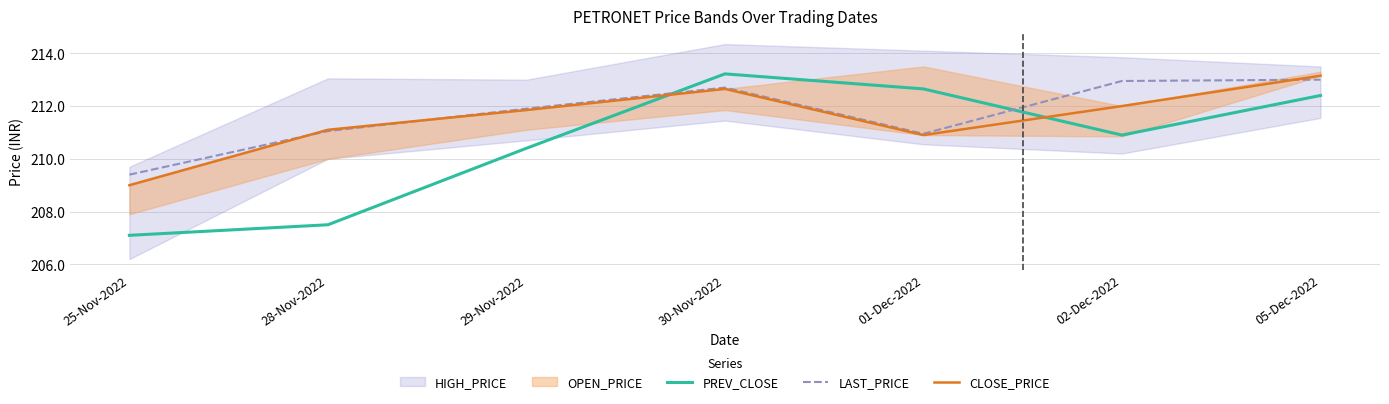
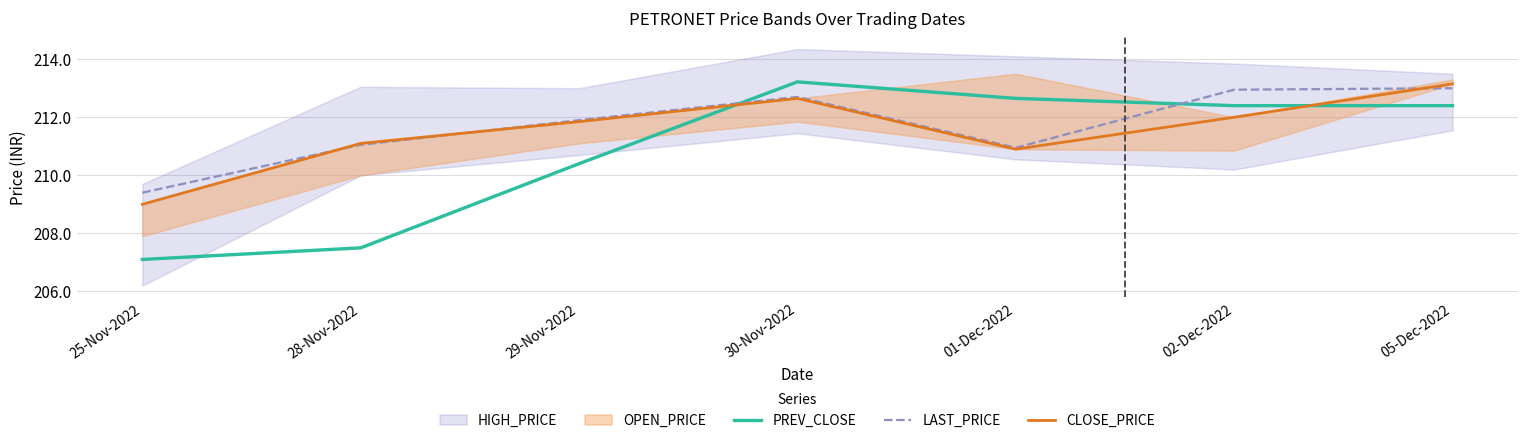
PREV_CLOSE, 02-Dec-2022: 210.9 -> 212.4
